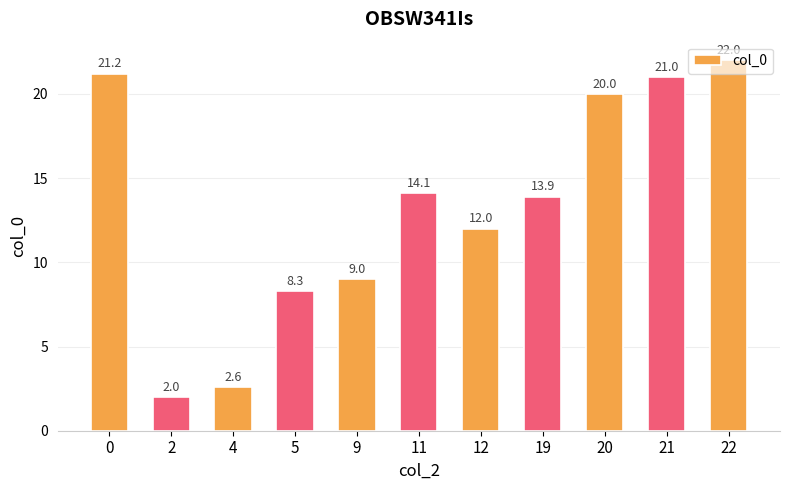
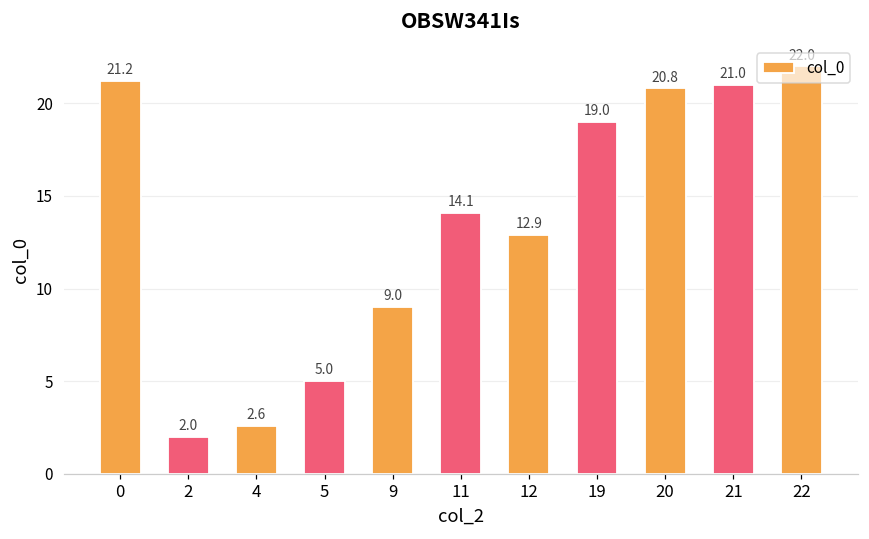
5: 8.3 -> 5.0
12: 12.0 -> 12.9
19: 13.9 -> 19.0
20: 20.0 -> 20.8
